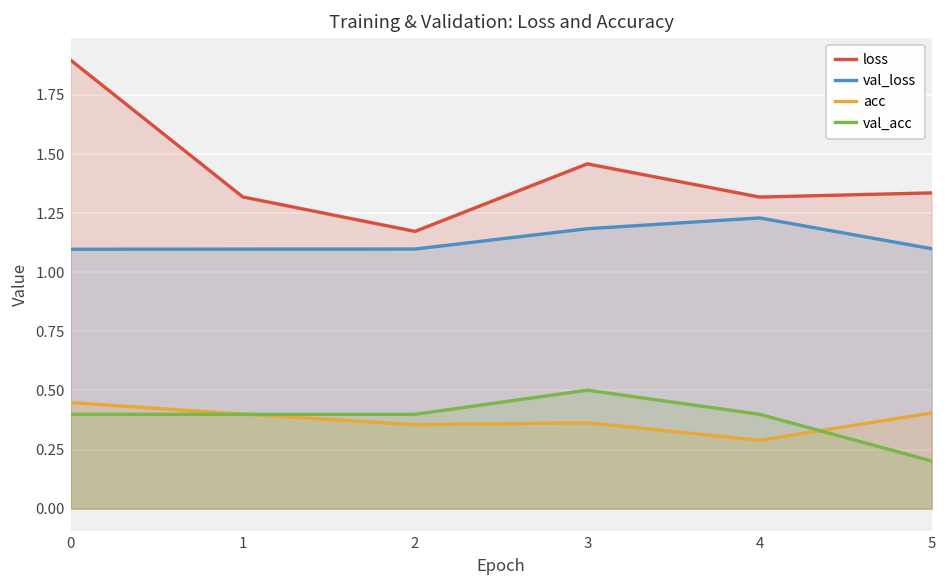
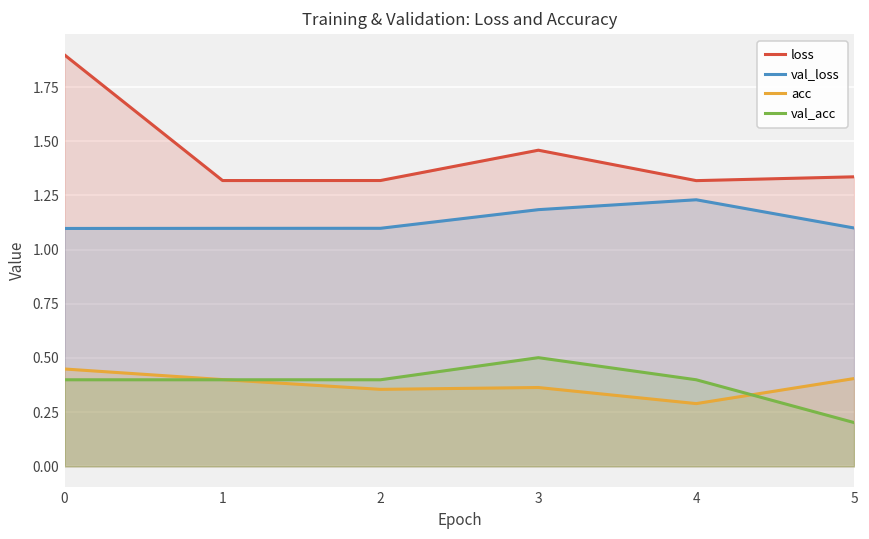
loss, 2: 1.17 -> 1.32
